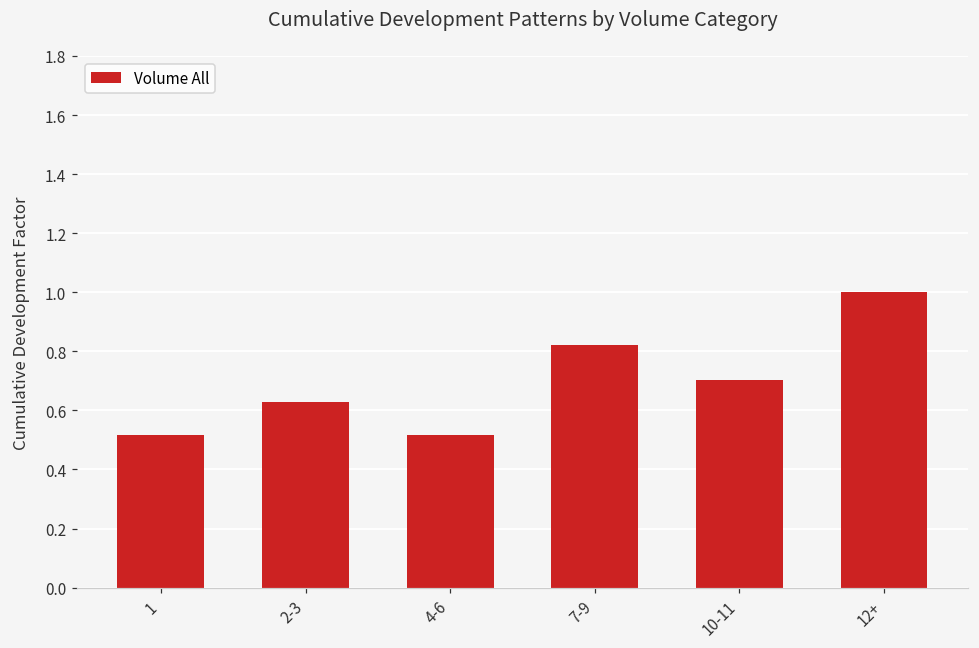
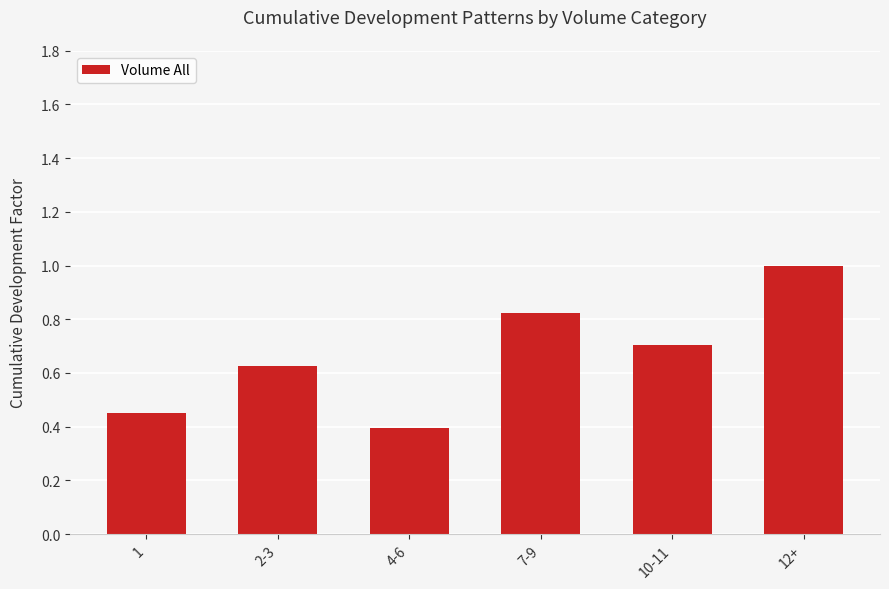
1: 0.52 -> 0.45
4-6: 0.52 -> 0.39
